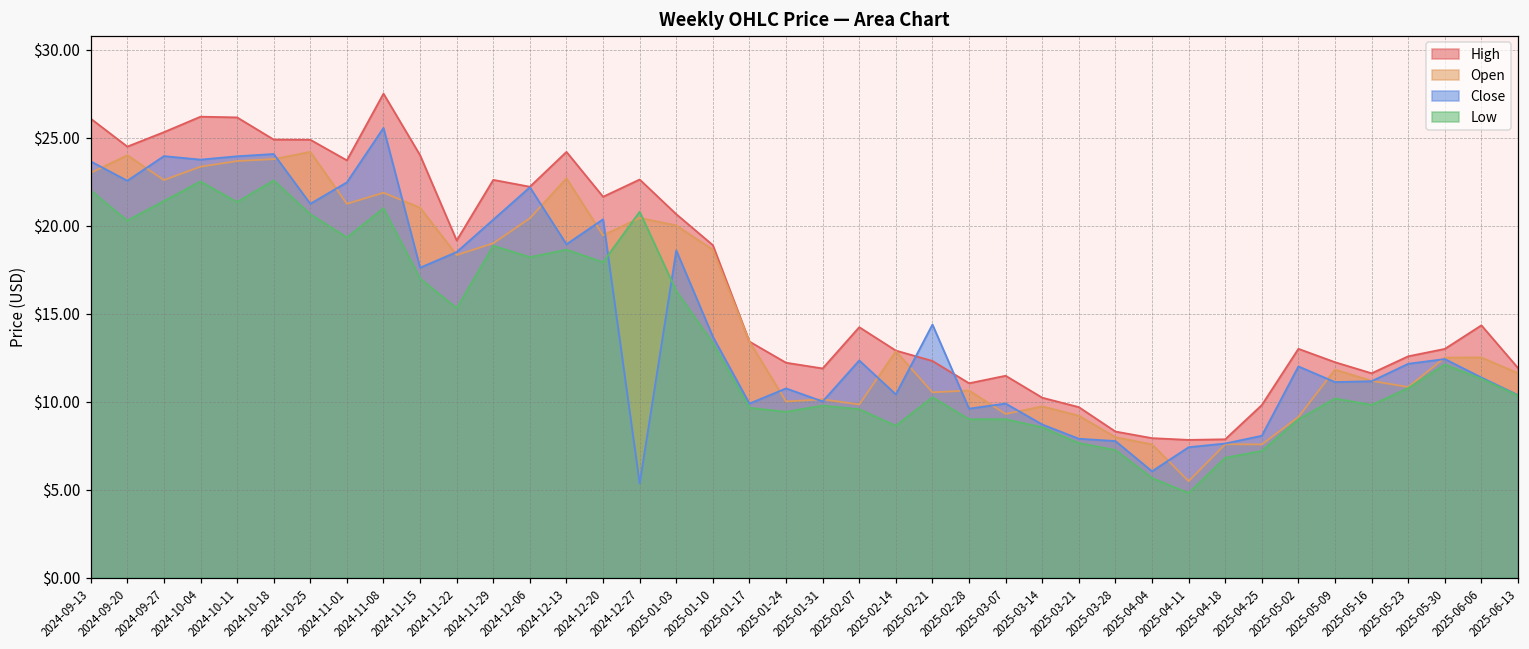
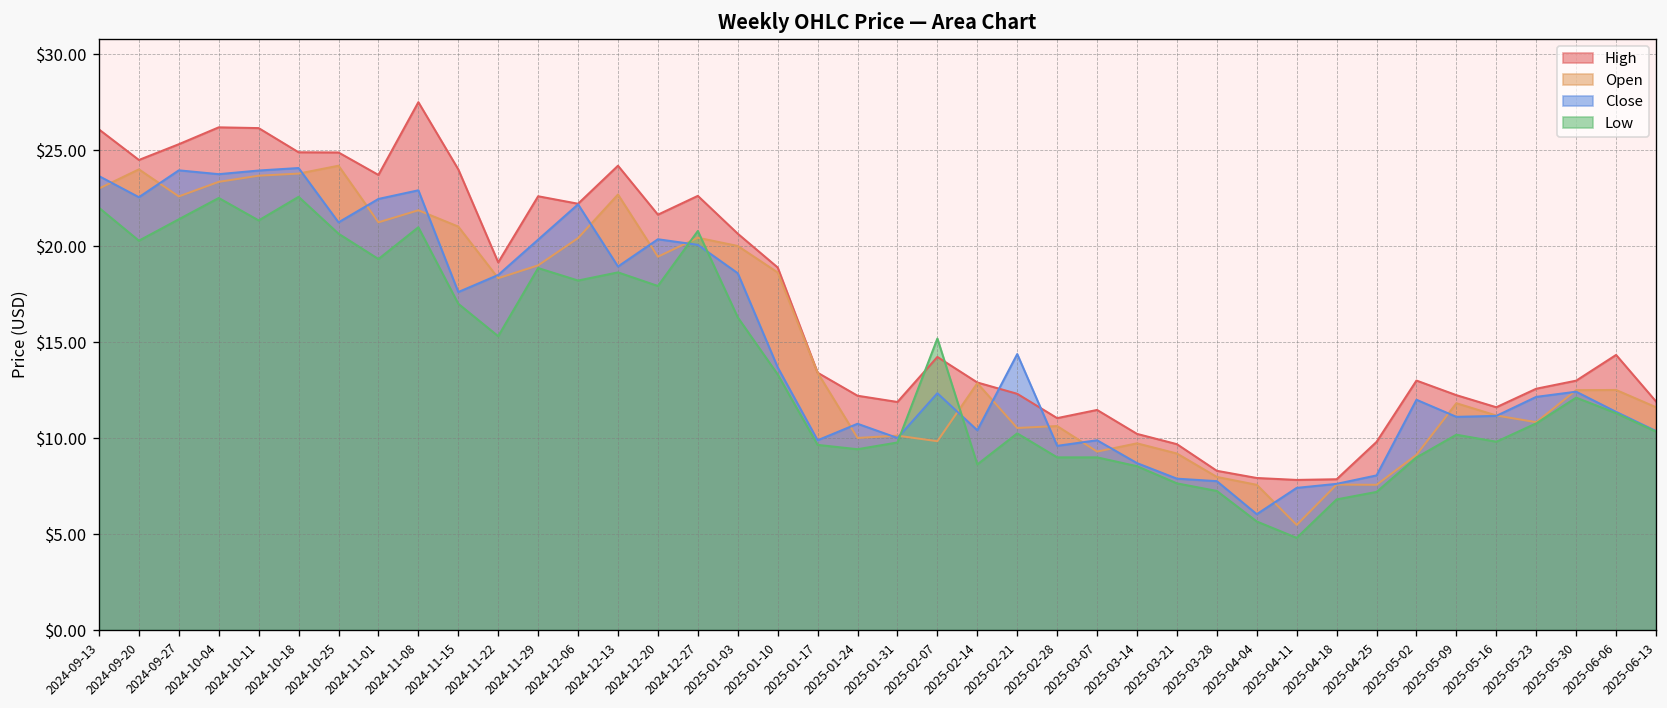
Close, 2024-11-08: $25.6 -> $22.9
Close, 2024-12-27: $5.4 -> $20.1
Low, 2025-02-07: $9.6 -> $15.2
